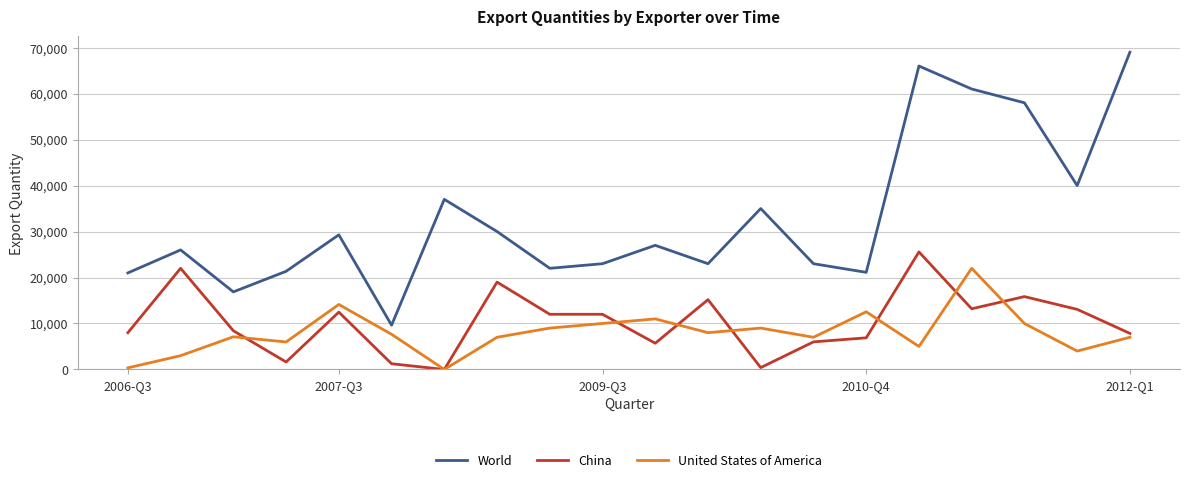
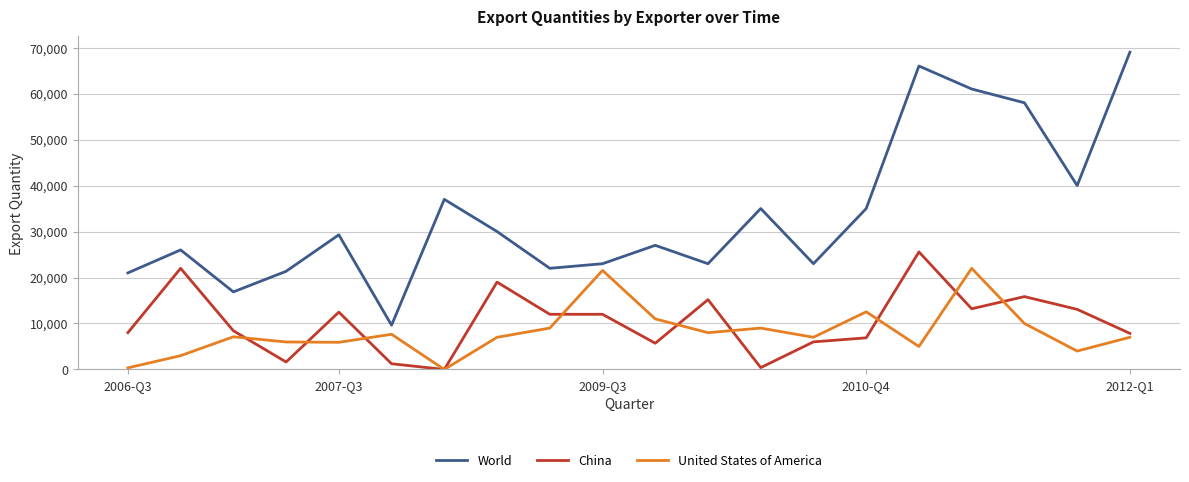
United States of America, 2007-Q3: 14,000 -> 6,000
United States of America, 2009-Q3: 10,000 -> 22,000
World, 2010-Q4: 21,000 -> 35,000
